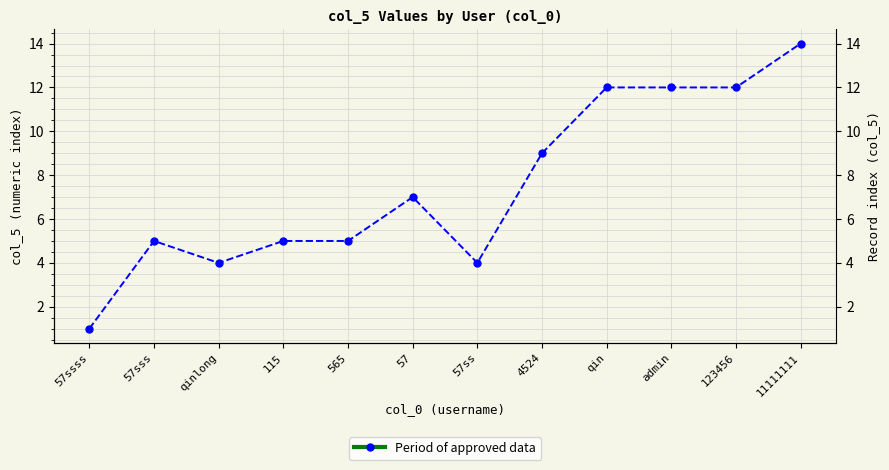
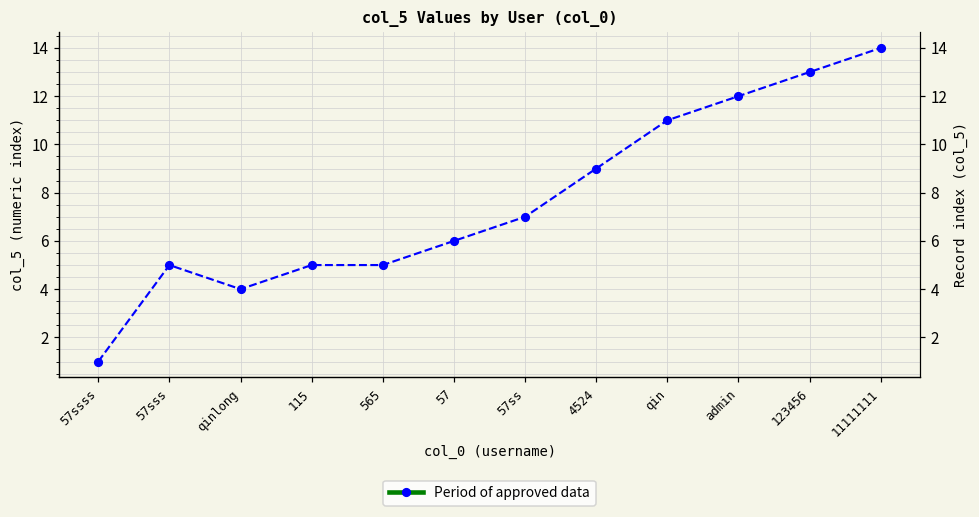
57: 7 -> 6
57ss: 4 -> 7
qin: 12 -> 11
123456: 12 -> 13
